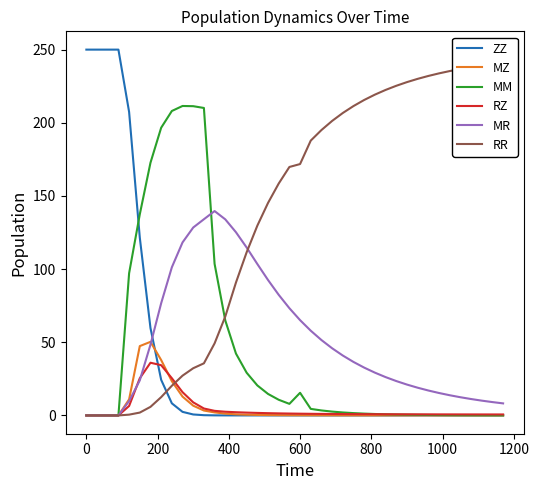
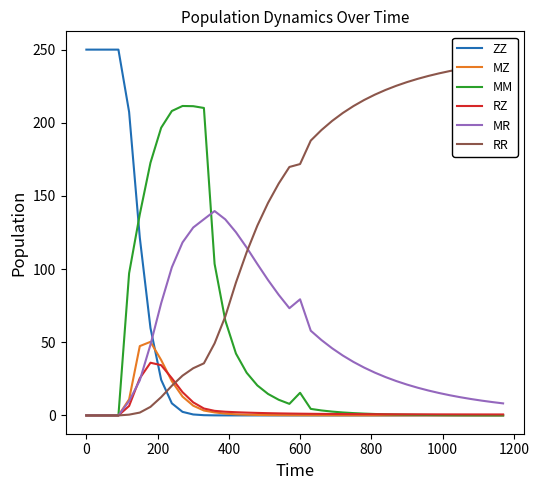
MR, 600: 65 -> 79
